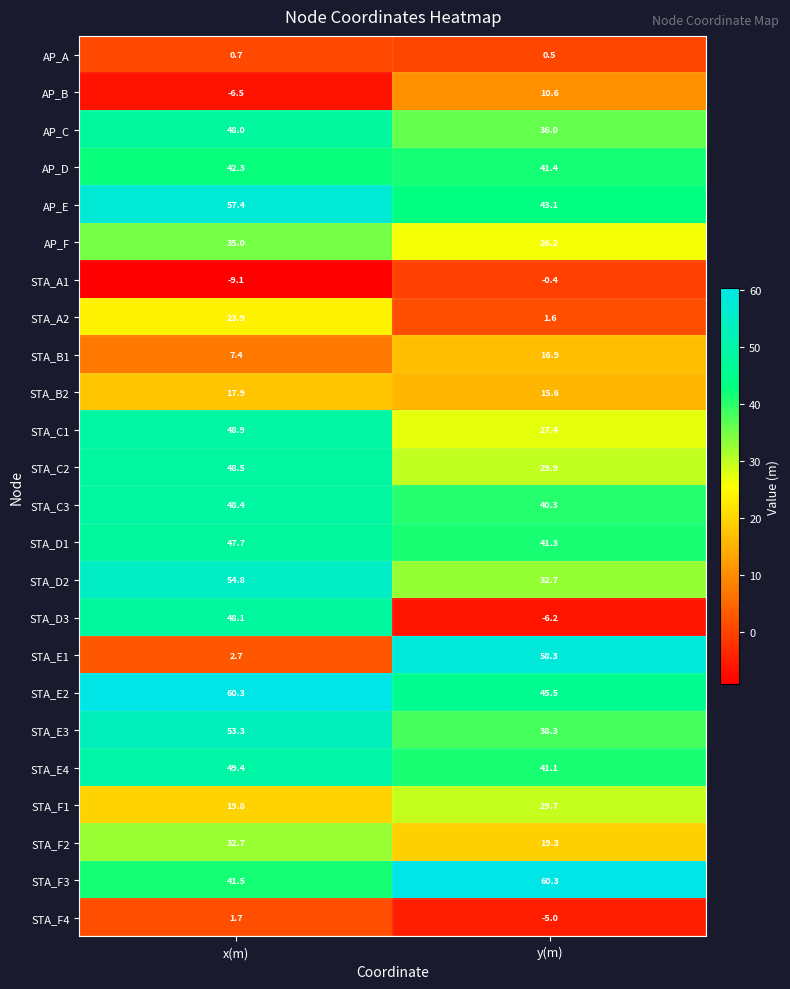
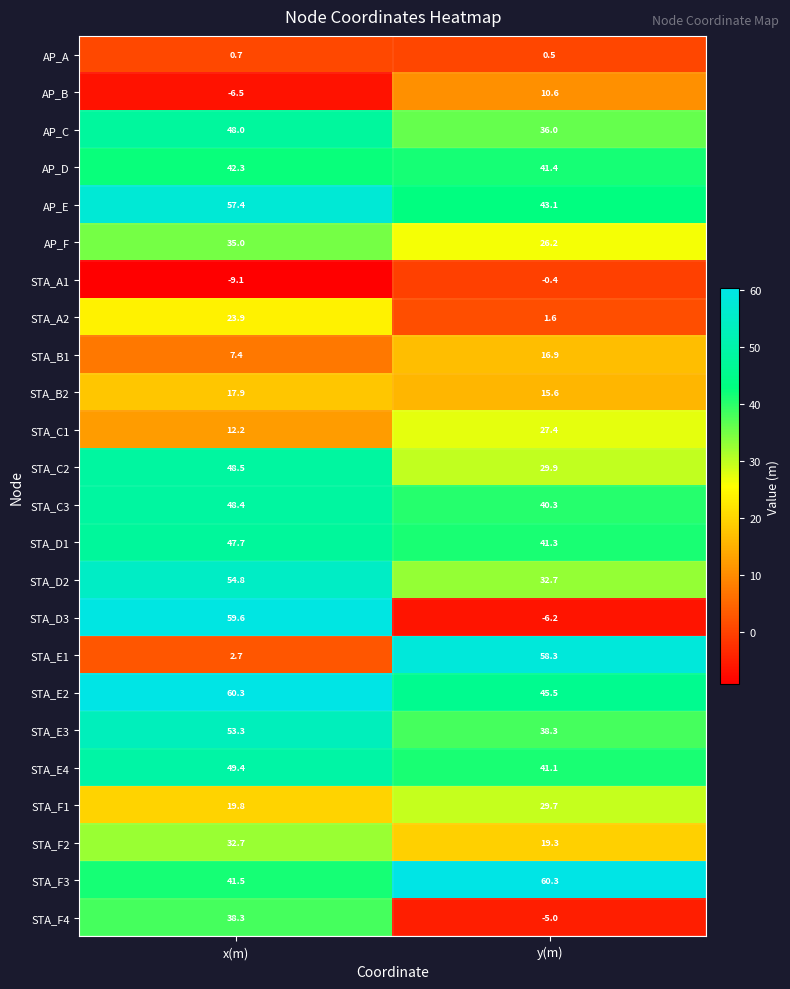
STA_C1, x(m): 48.9 -> 12.2
STA_D3, x(m): 48.1 -> 59.6
STA_F4, x(m): 1.7 -> 38.3
